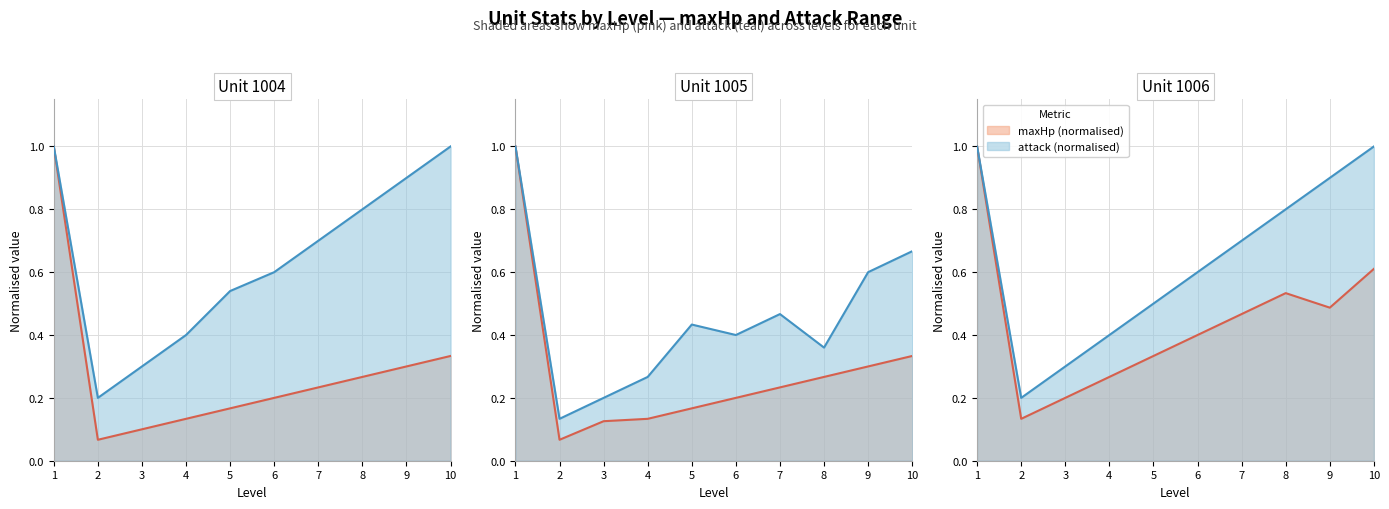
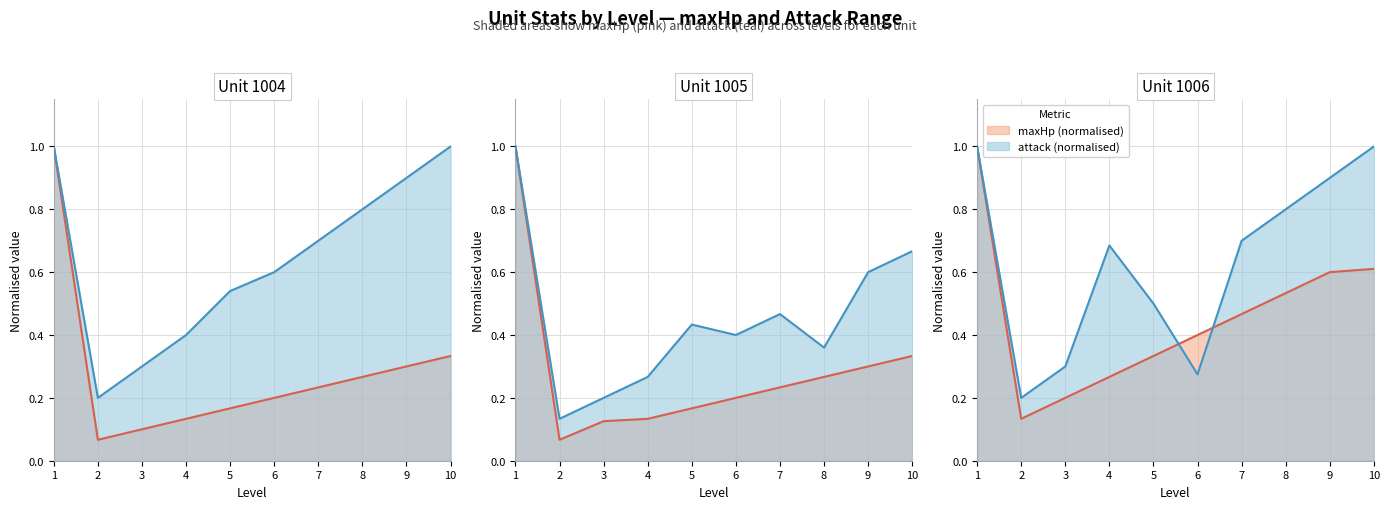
Unit 1006, attack (normalised), 4: 0.40 -> 0.69
Unit 1006, attack (normalised), 6: 0.60 -> 0.28
Unit 1006, maxHp (normalised), 9: 0.49 -> 0.60
